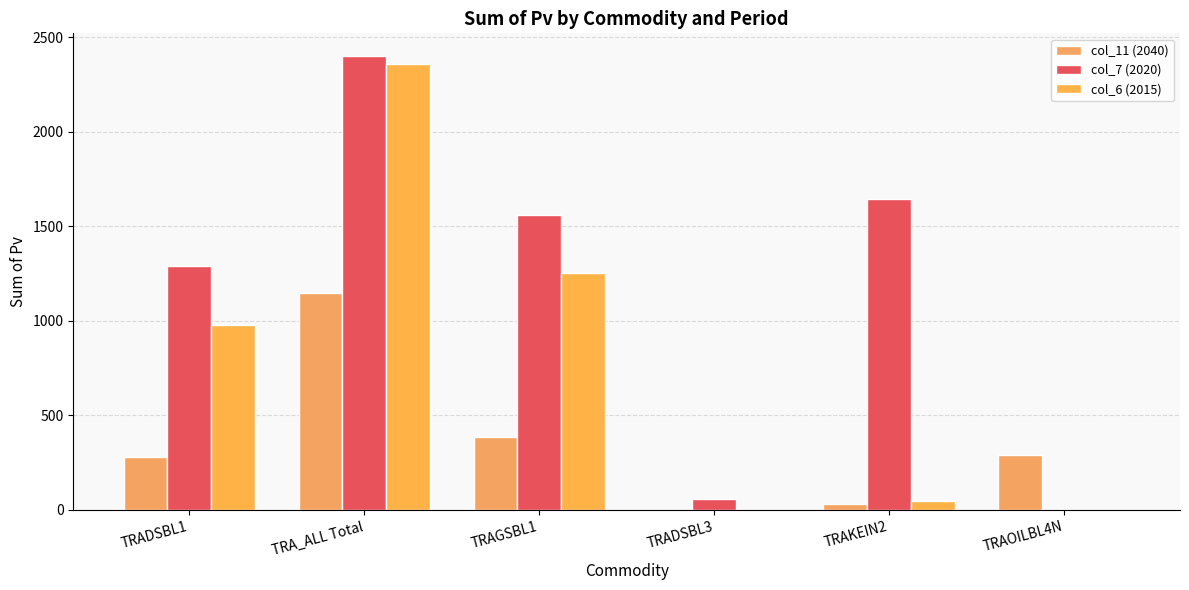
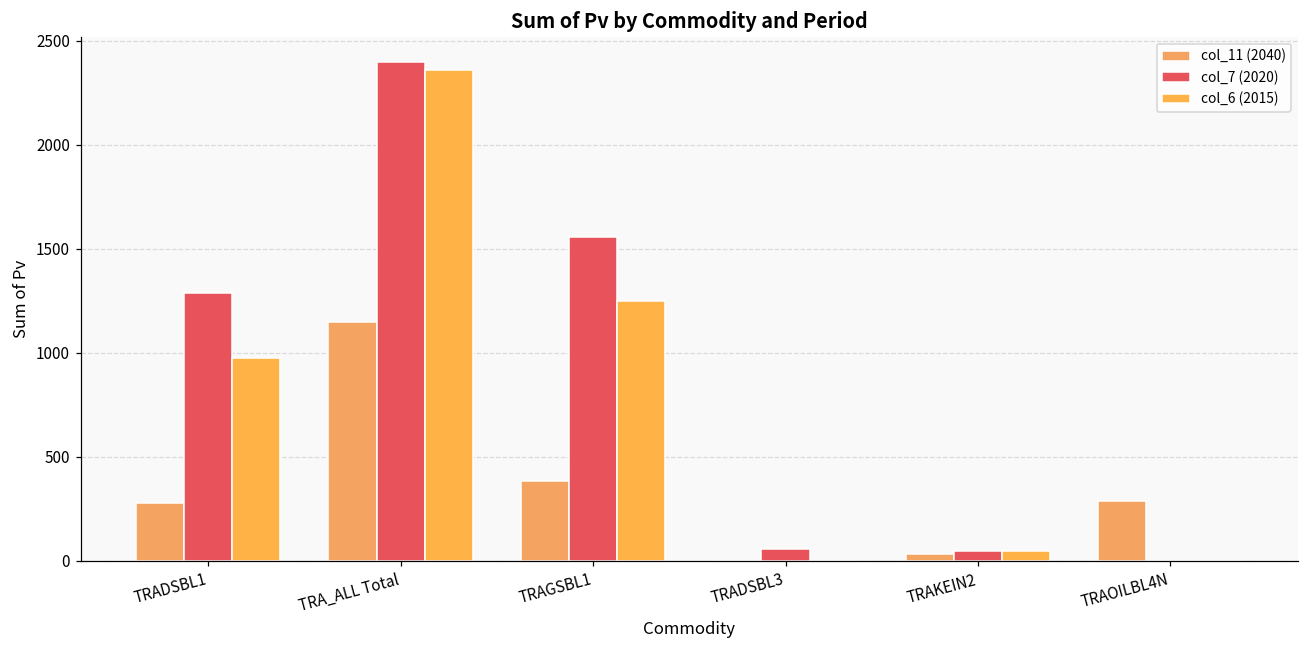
col_7 (2020), TRAKEIN2: 1650 -> 50
